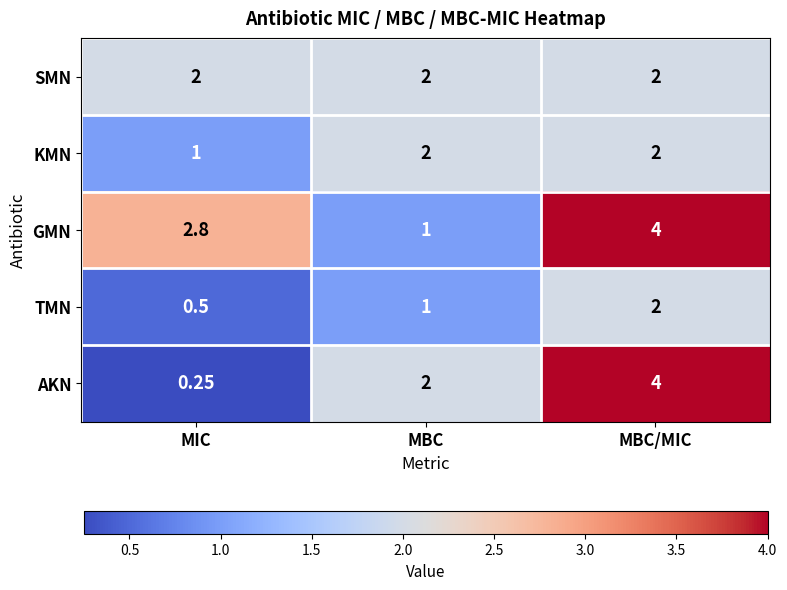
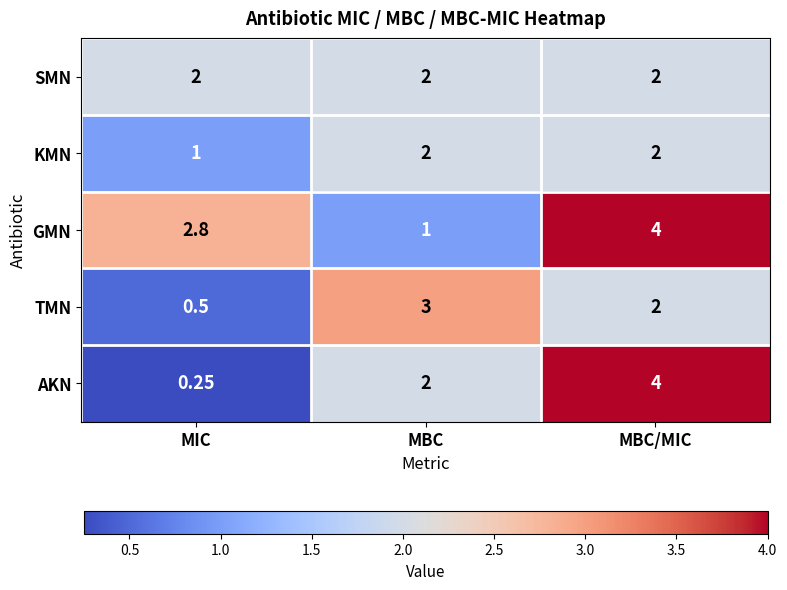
TMN, MBC: 1 -> 3
